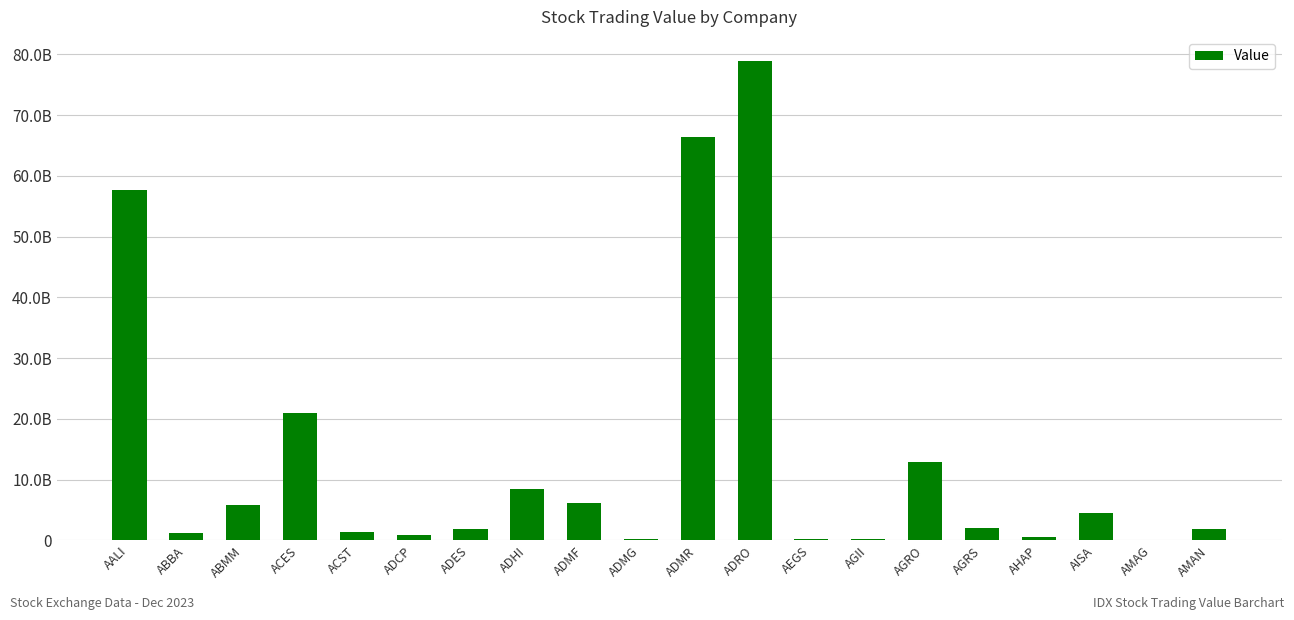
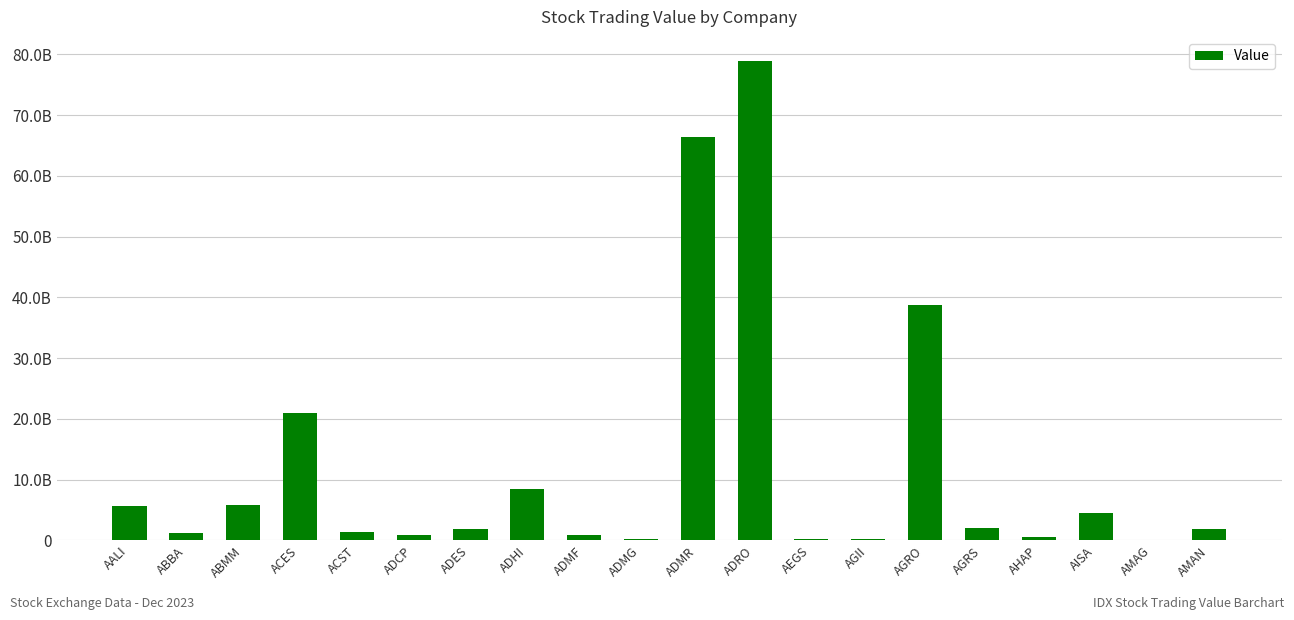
AALI: 58000000000 -> 6000000000
ADMF: 6000000000 -> 1000000000
AGRO: 13000000000 -> 39000000000
